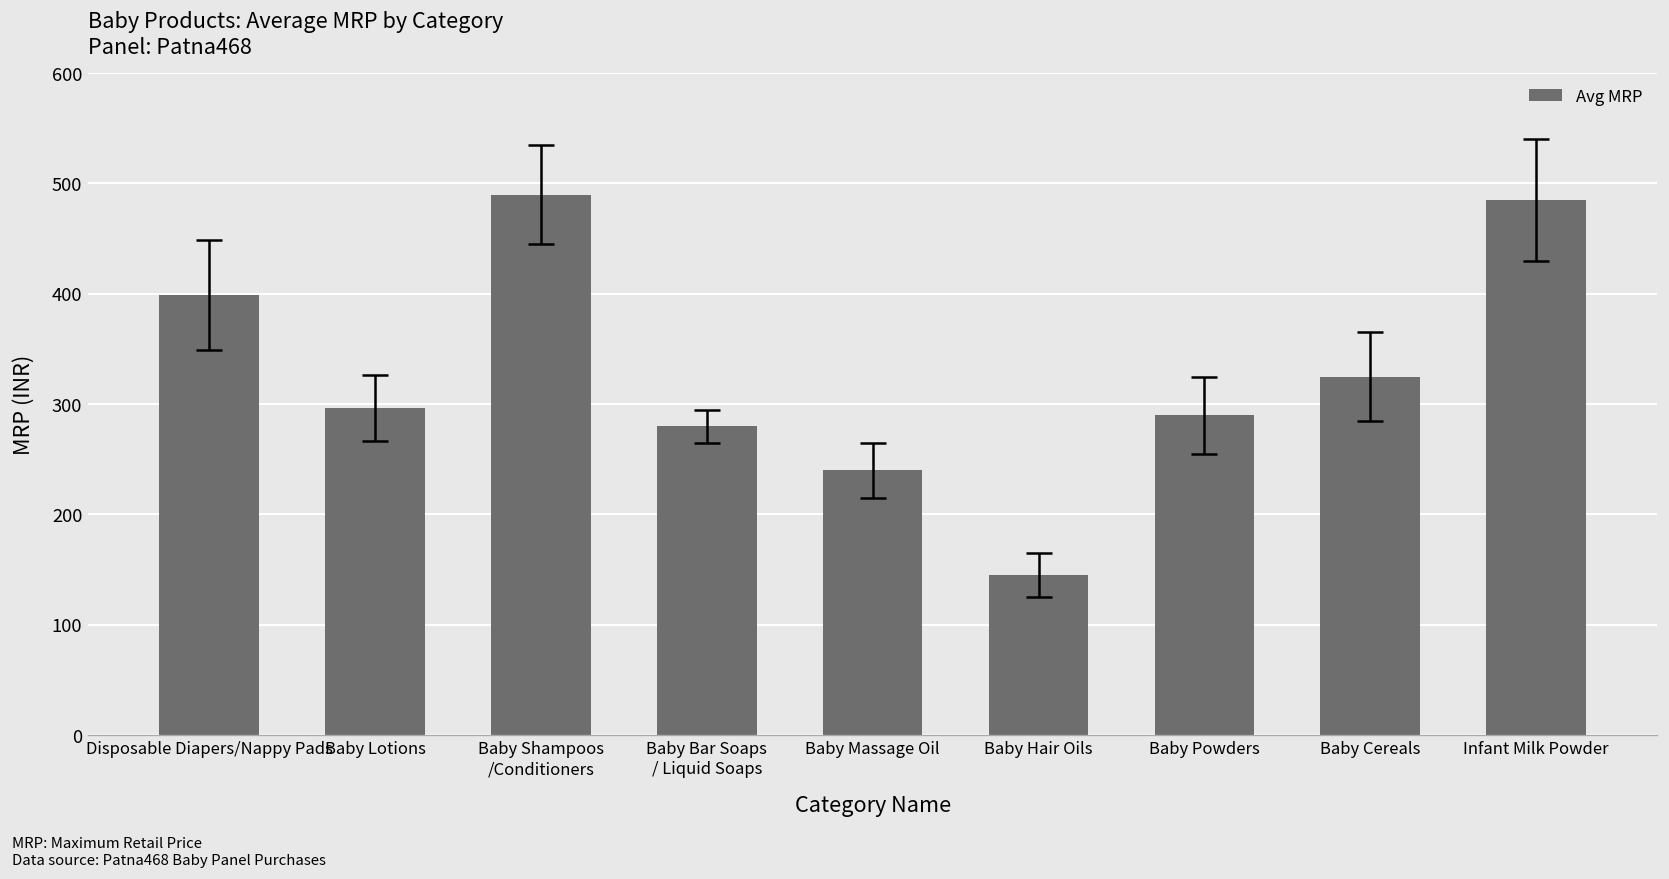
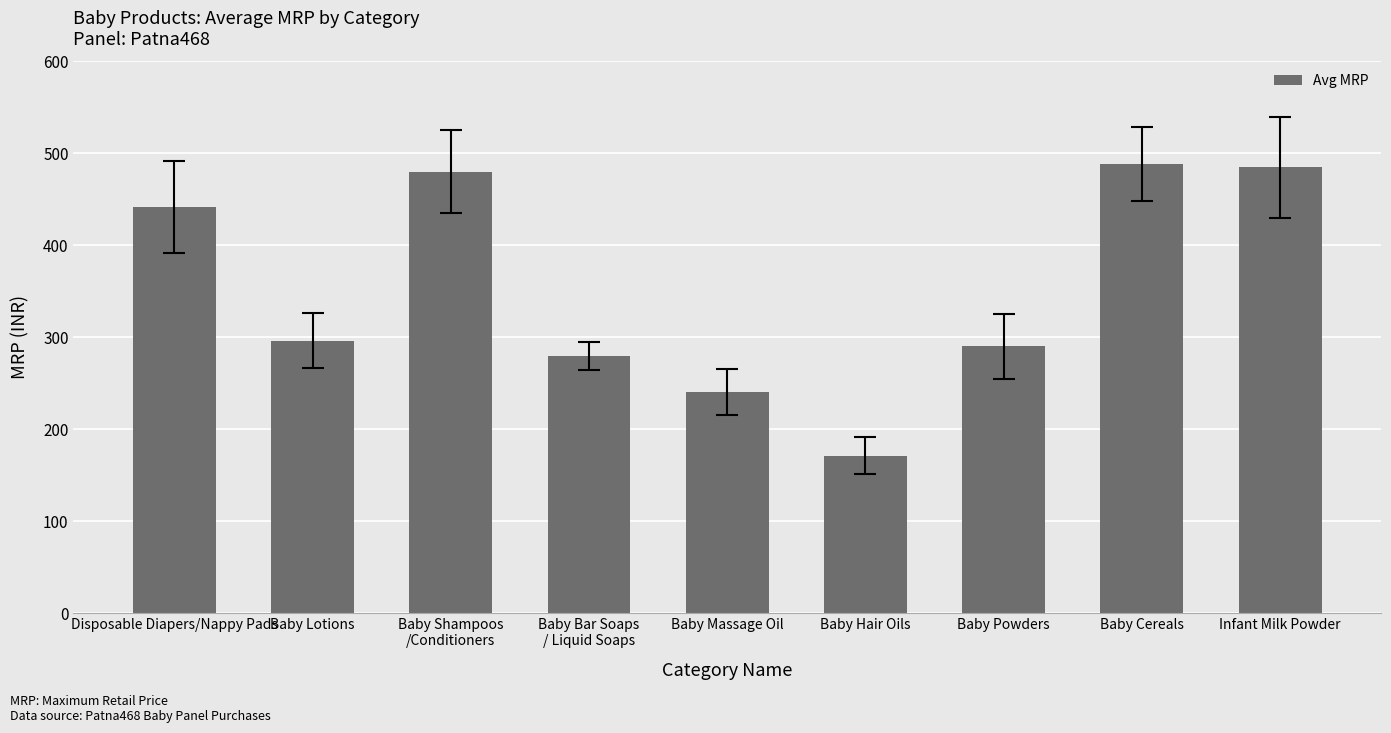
Avg MRP, Disposable Diapers/Nappy Pads: 400 -> 440
Avg MRP, Baby Shampoos /Conditioners: 490 -> 480
Avg MRP, Baby Hair Oils: 150 -> 170
Avg MRP, Baby Cereals: 330 -> 490
